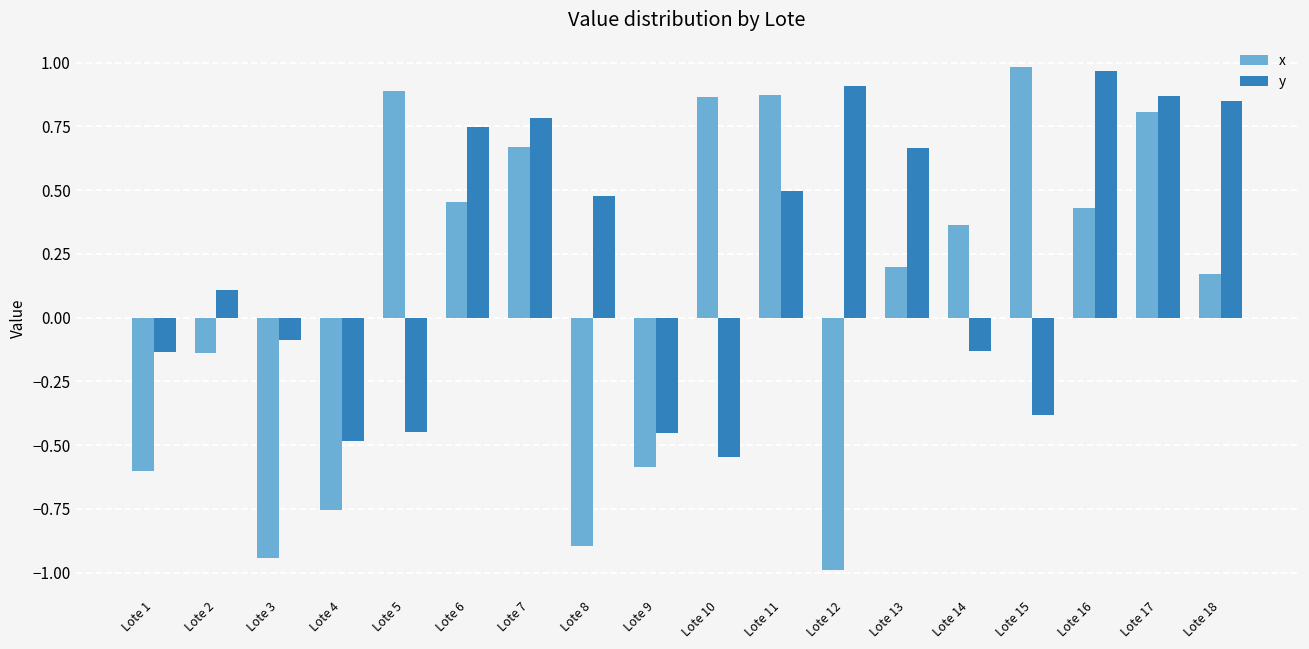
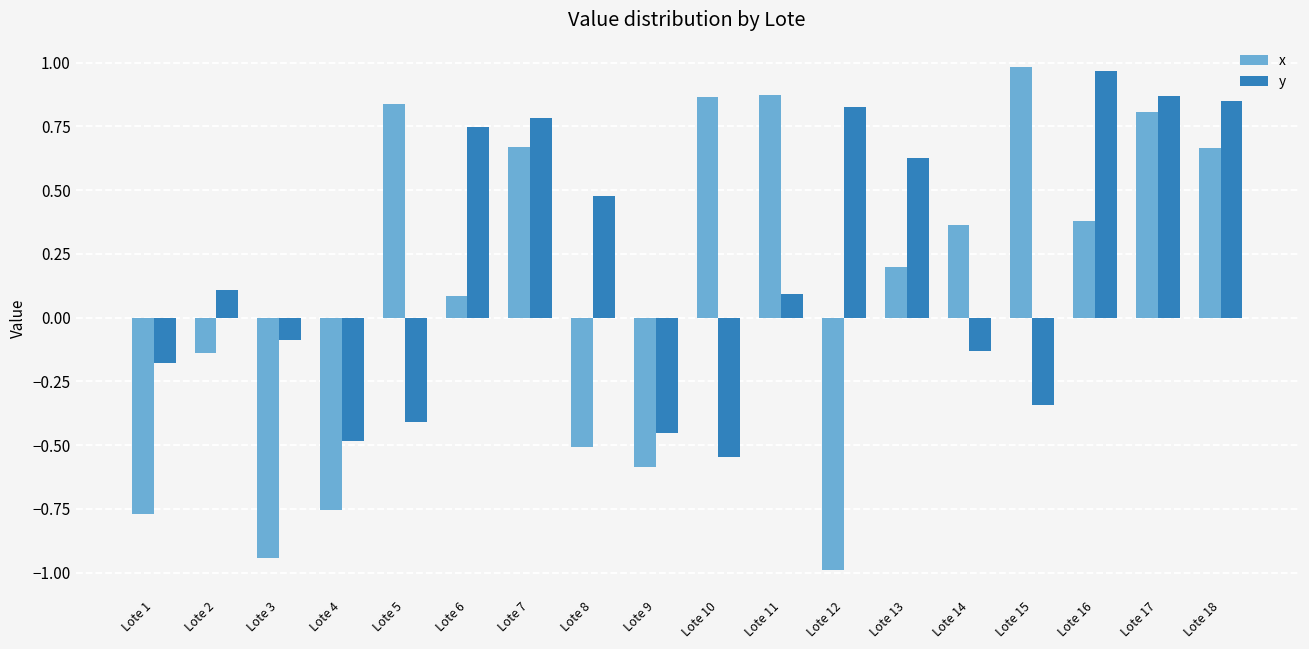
x, Lote 1: -0.60 -> -0.77
y, Lote 1: -0.13 -> -0.18
x, Lote 5: 0.89 -> 0.84
y, Lote 5: -0.45 -> -0.41
x, Lote 6: 0.45 -> 0.09
x, Lote 8: -0.90 -> -0.51
y, Lote 11: 0.50 -> 0.09
y, Lote 12: 0.91 -> 0.83
y, Lote 13: 0.66 -> 0.63
y, Lote 15: -0.38 -> -0.34
x, Lote 16: 0.43 -> 0.38
x, Lote 18: 0.17 -> 0.67
